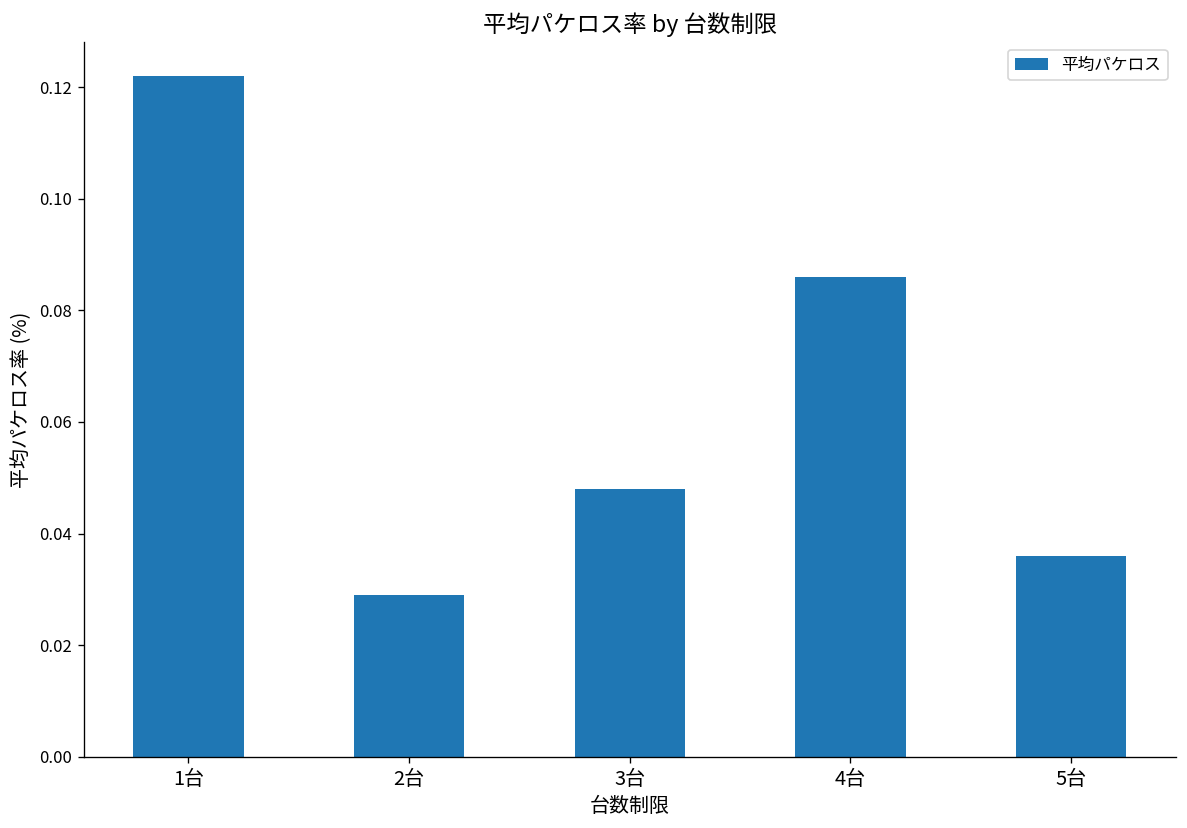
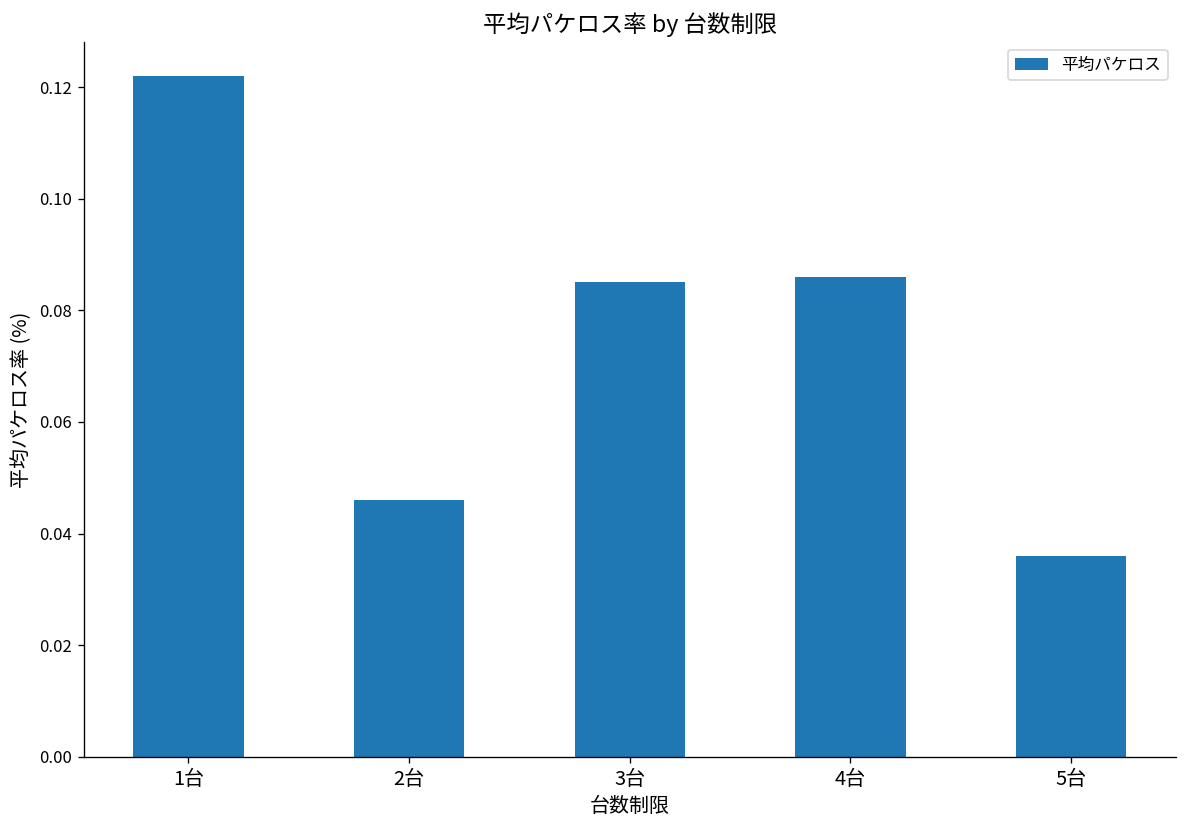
2台: 0.029 -> 0.046
3台: 0.048 -> 0.085
